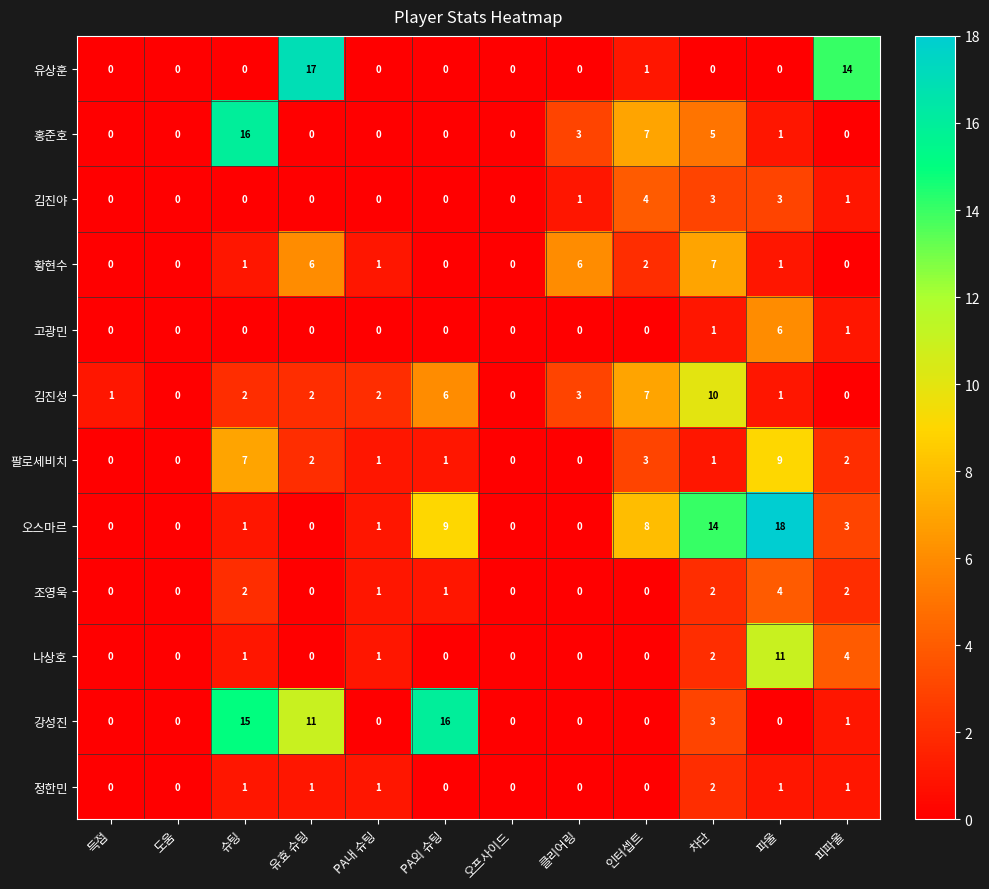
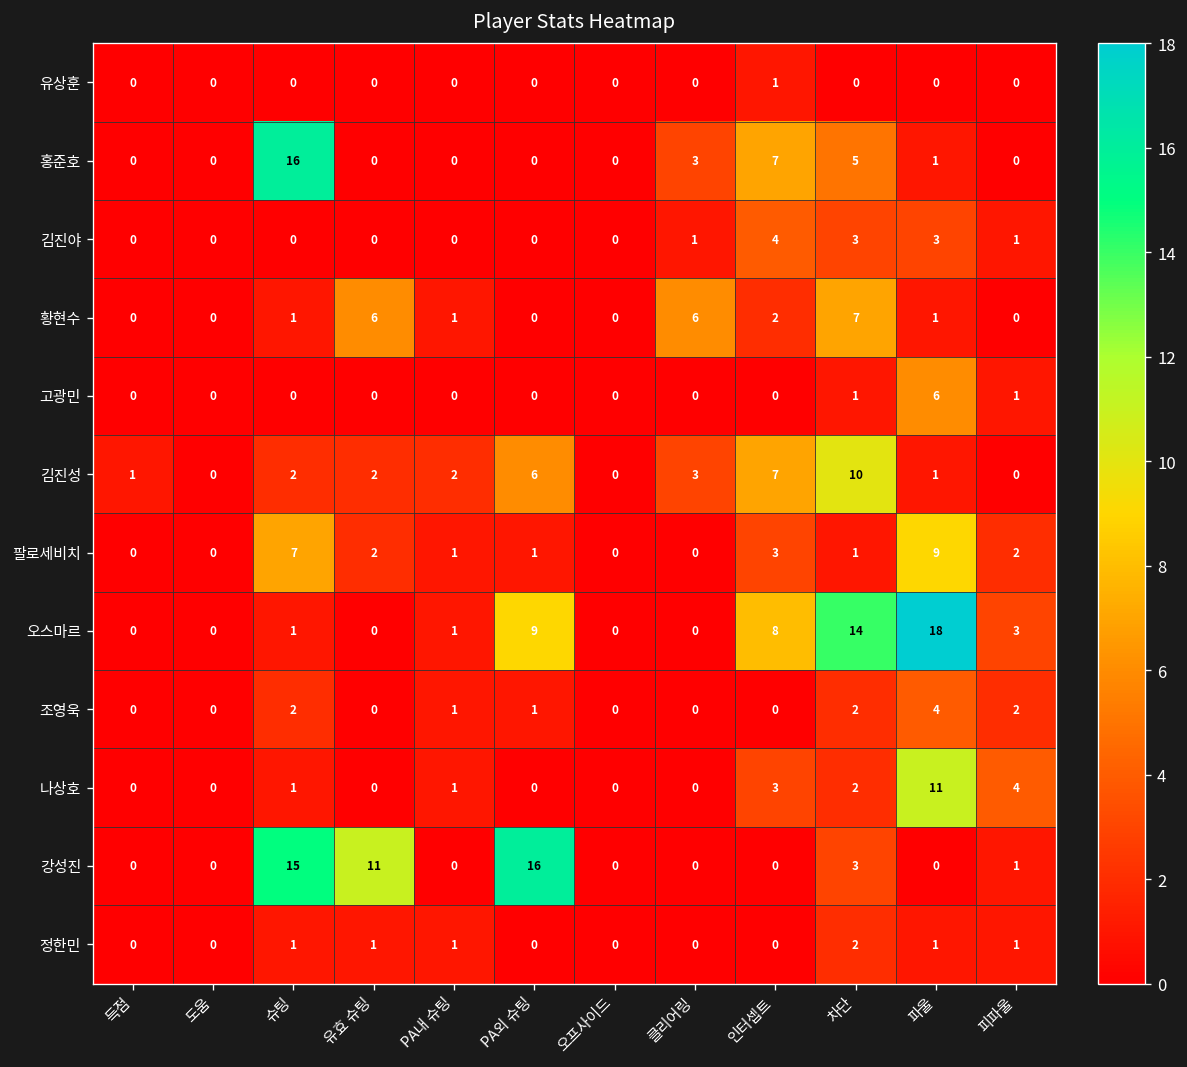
유상훈, 유효 슈팅: 17 -> 0
유상훈, 피파울: 14 -> 0
나상호, 인터셉트: 0 -> 3
